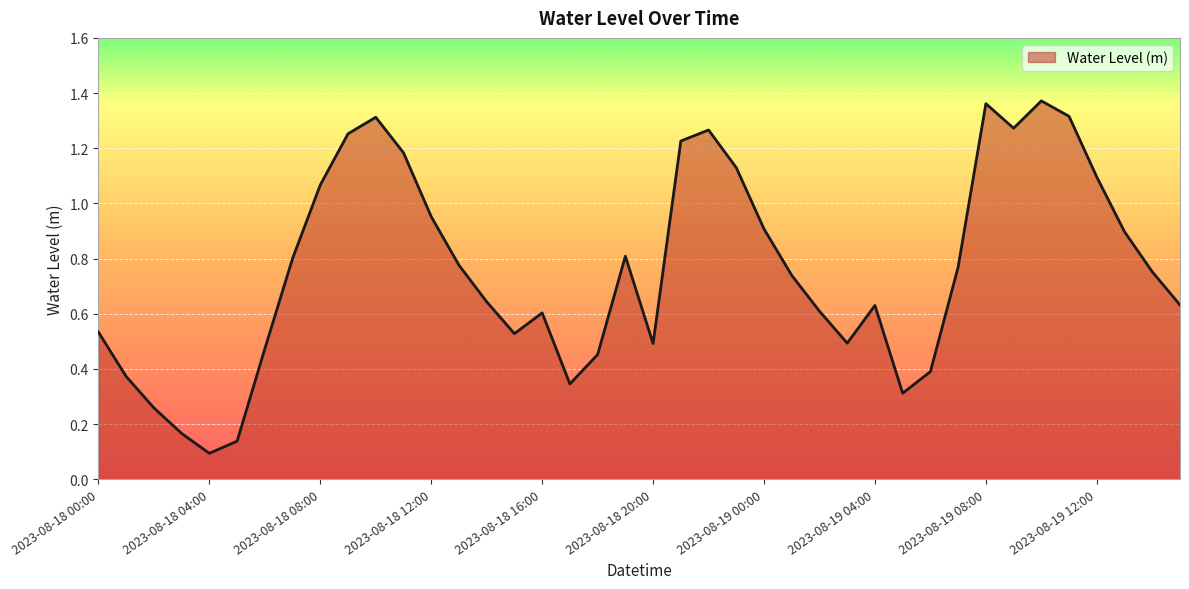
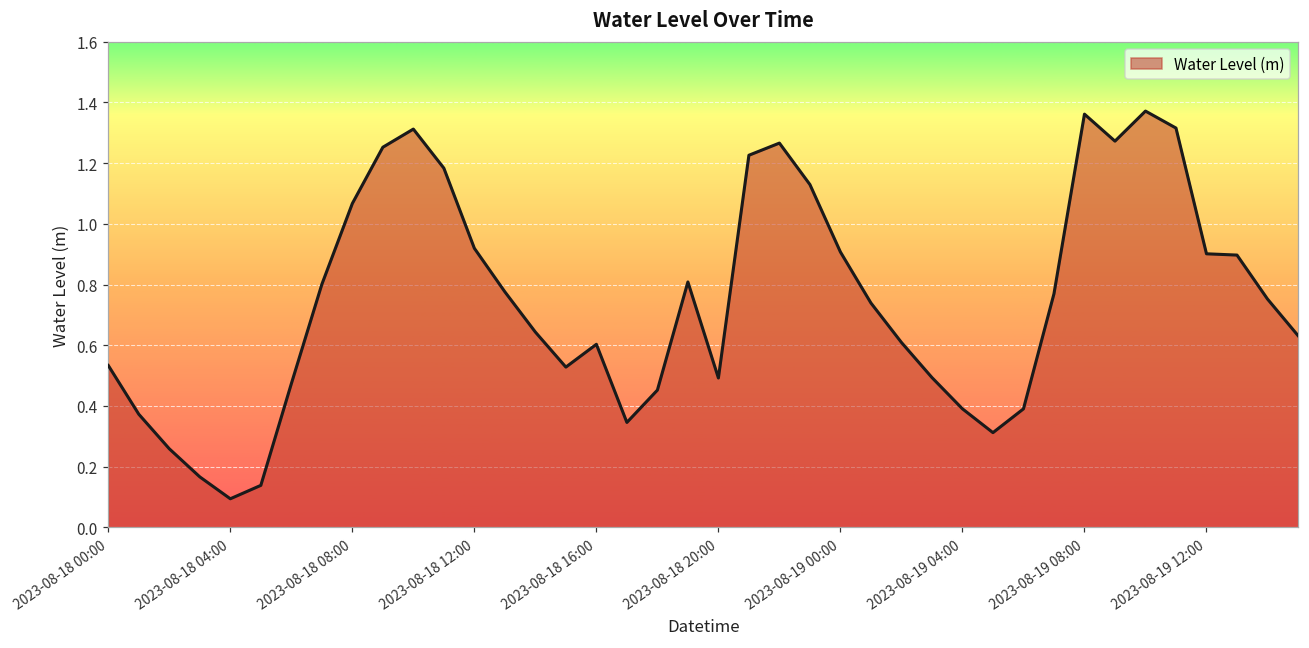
2023-08-18 12:00: 0.95 -> 0.92
2023-08-19 04:00: 0.63 -> 0.39
2023-08-19 12:00: 1.10 -> 0.90
